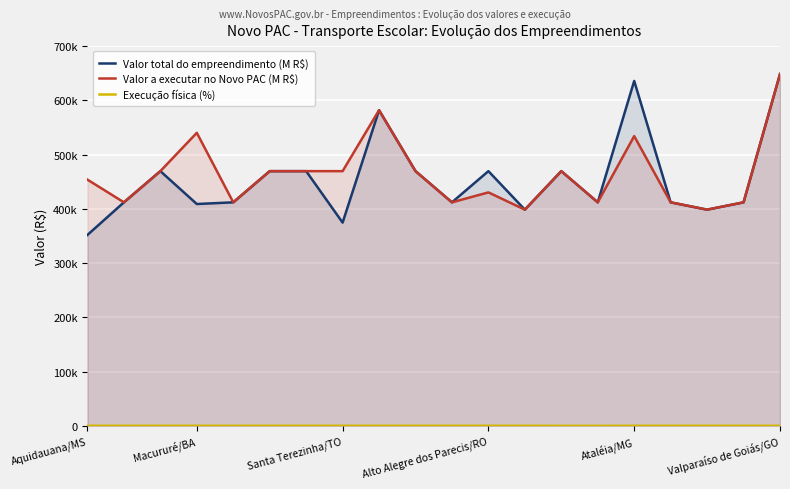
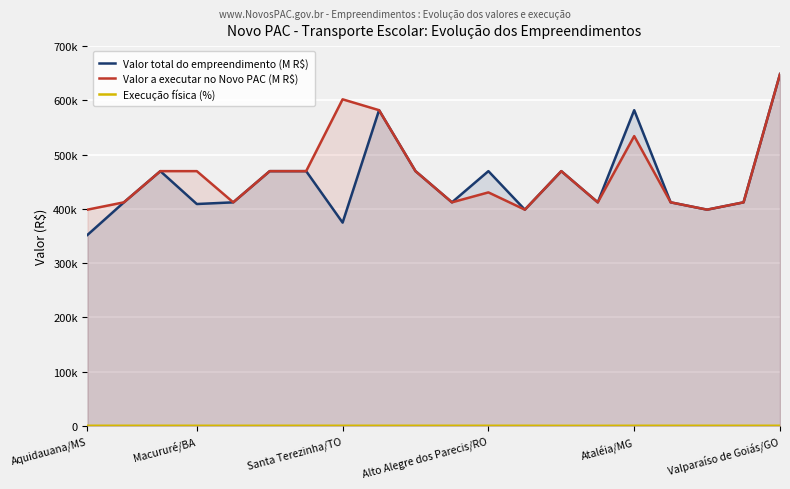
Valor a executar no Novo PAC (M R$), Aquidauana/MS: 450000 -> 400000
Valor a executar no Novo PAC (M R$), Macururé/BA: 540000 -> 470000
Valor a executar no Novo PAC (M R$), Santa Terezinha/TO: 470000 -> 600000
Valor total do empreendimento (M R$), Ataléia/MG: 640000 -> 580000
